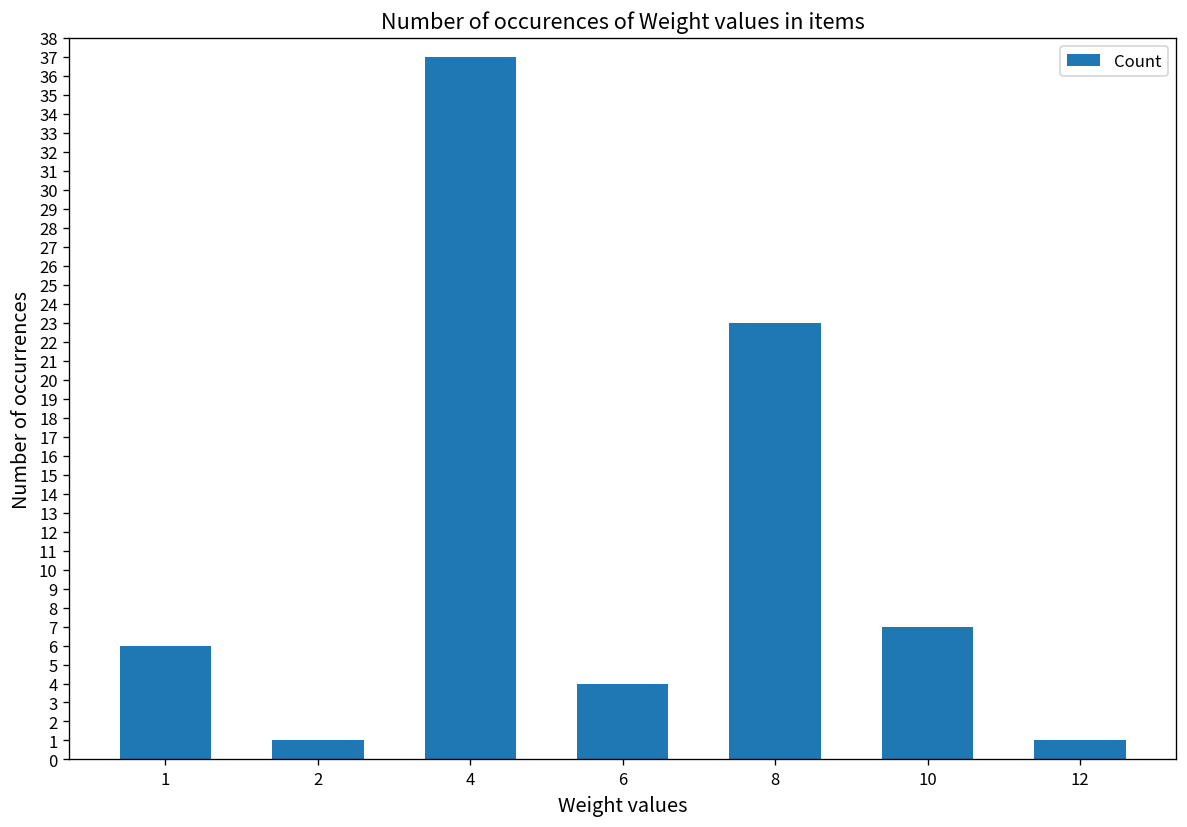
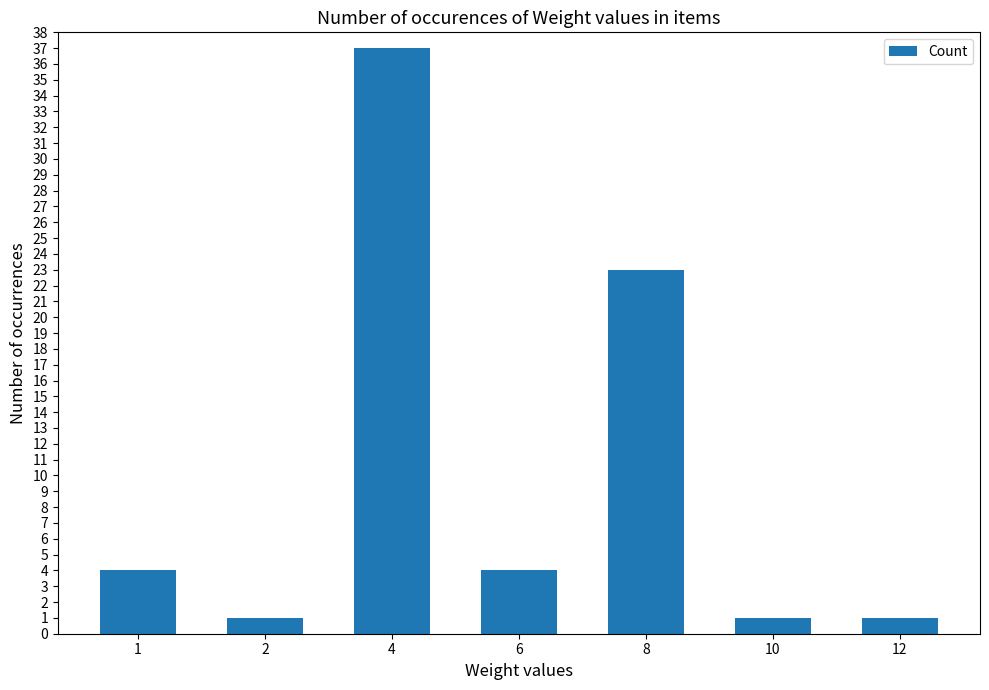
1: 6 -> 4
10: 7 -> 1
